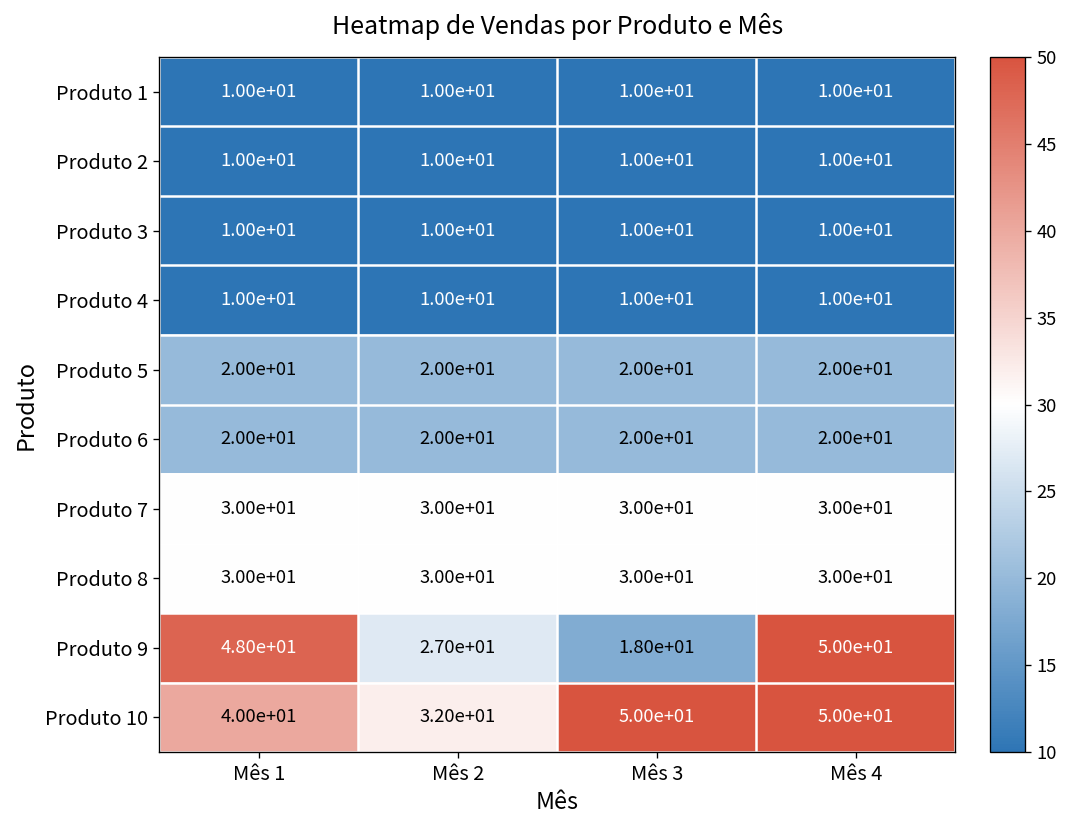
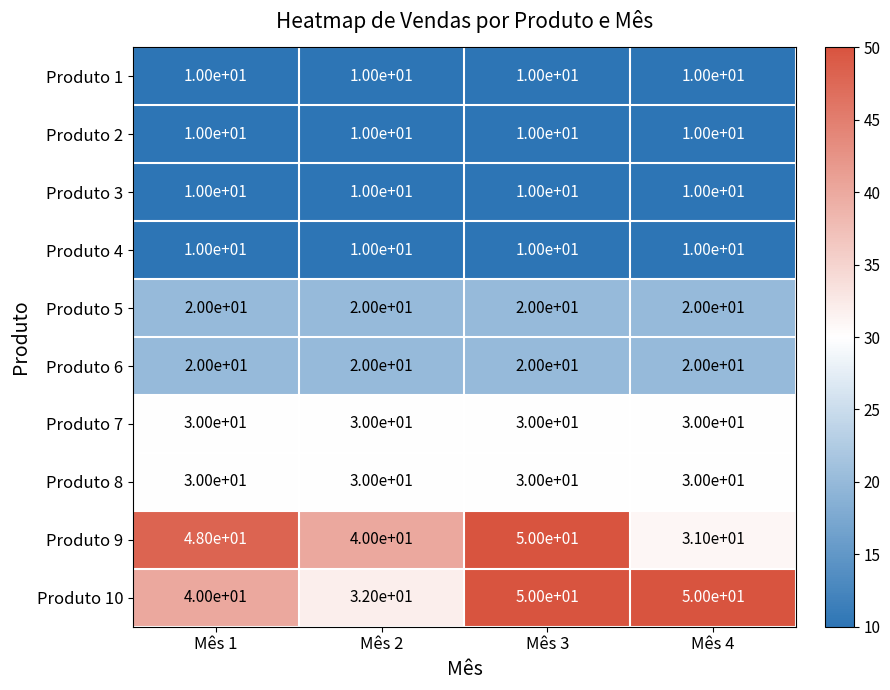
Produto 9, Mês 2: 2.70e+01 -> 4.00e+01
Produto 9, Mês 3: 1.80e+01 -> 5.00e+01
Produto 9, Mês 4: 5.00e+01 -> 3.10e+01
